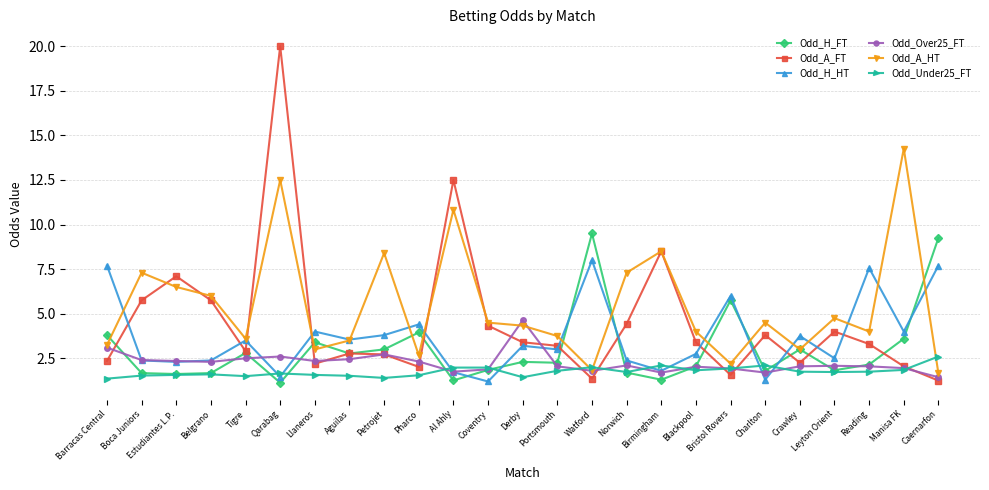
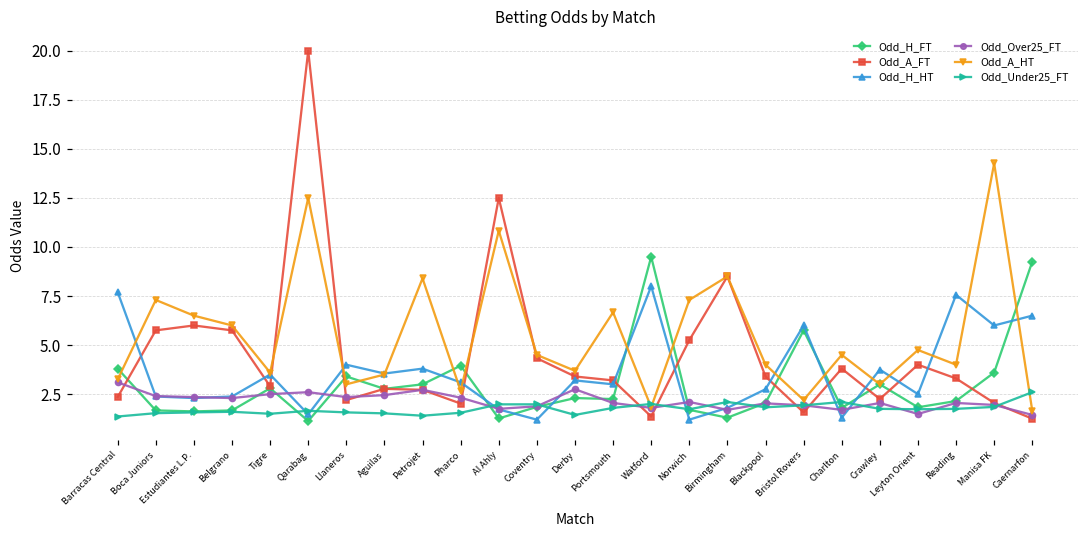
Odd_A_FT, Estudiantes L.P.: 7.1 -> 6.0
Odd_H_HT, Pharco: 4.4 -> 3.1
Odd_Over25_FT, Derby: 4.6 -> 2.8
Odd_A_HT, Derby: 4.3 -> 3.7
Odd_A_HT, Portsmouth: 3.8 -> 6.7
Odd_A_FT, Norwich: 4.4 -> 5.3
Odd_H_HT, Norwich: 2.4 -> 1.2
Odd_Over25_FT, Leyton Orient: 2.1 -> 1.5
Odd_H_HT, Manisa FK: 4 -> 6
Odd_H_HT, Caernarfon: 7.7 -> 6.5
